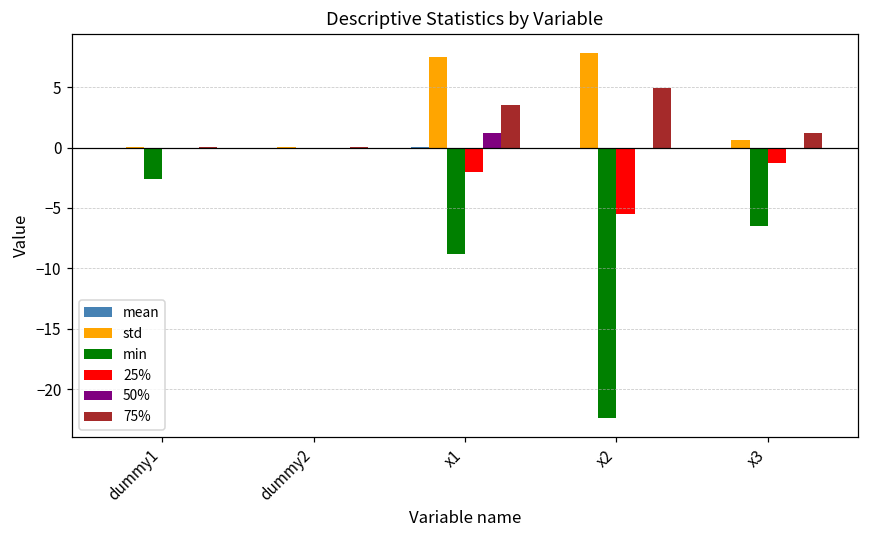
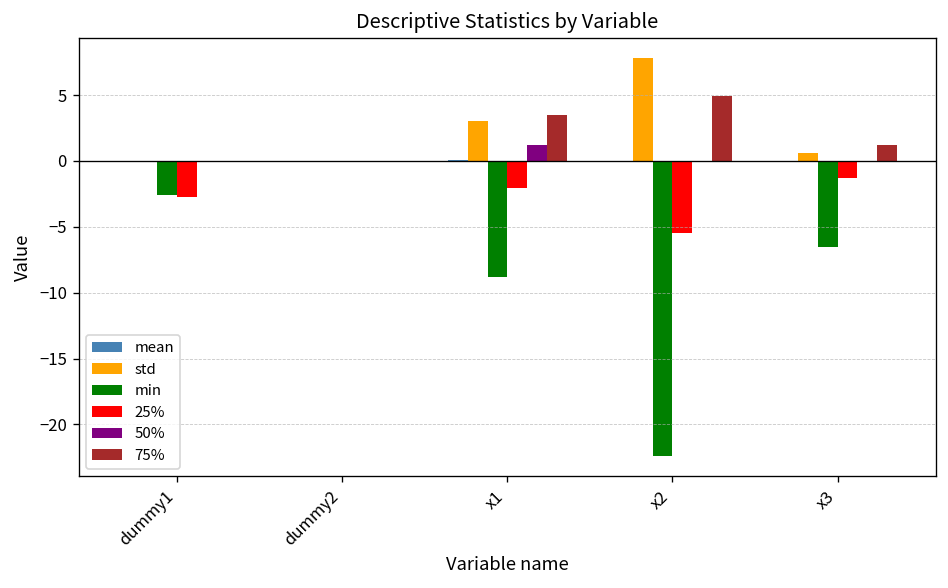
25%, dummy1: 0.0 -> -2.8
std, x1: 7.5 -> 3.0
